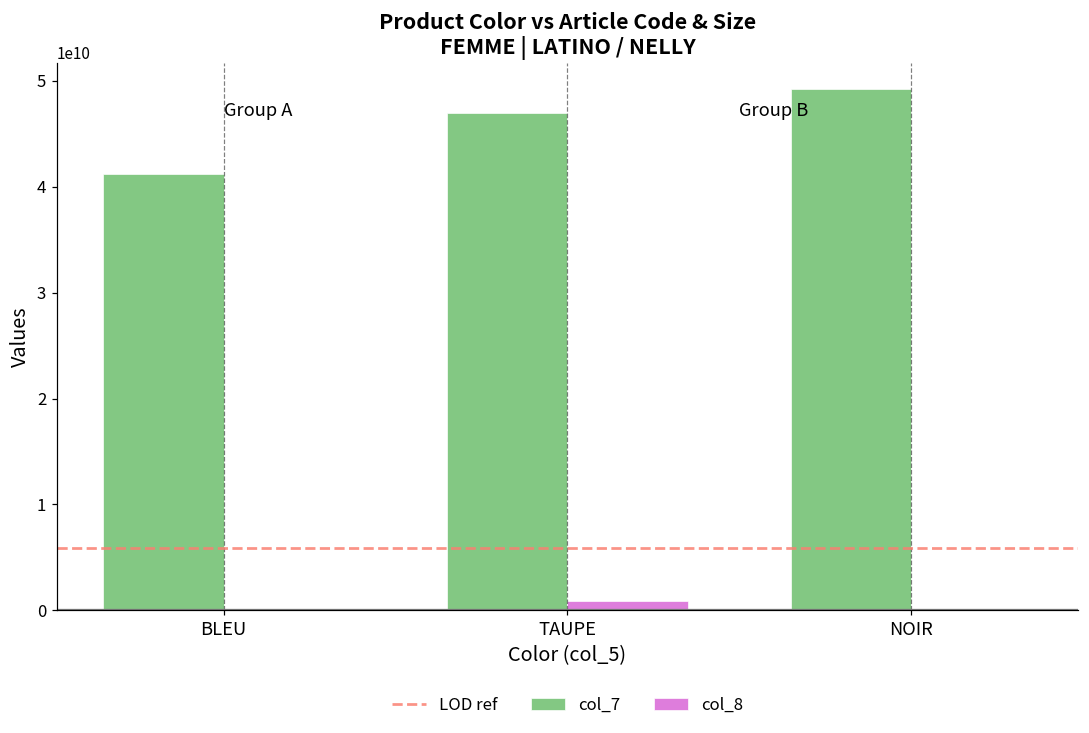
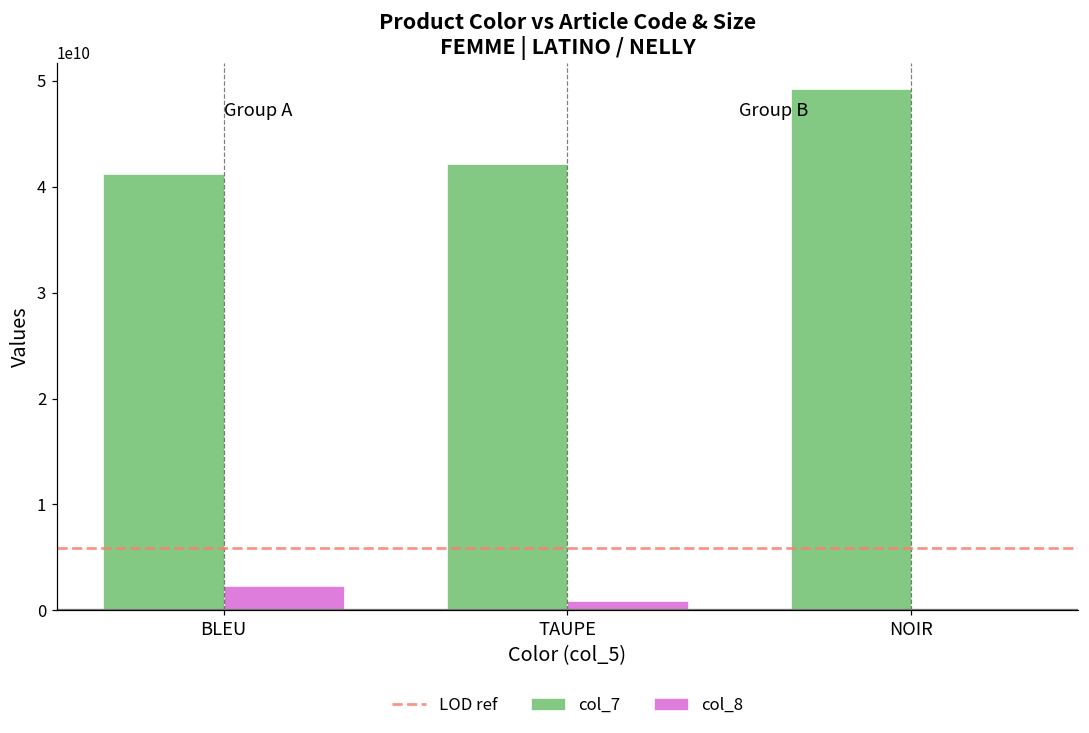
col_8, BLEU: 0 -> 2000000000
col_7, TAUPE: 47000000000 -> 42000000000
